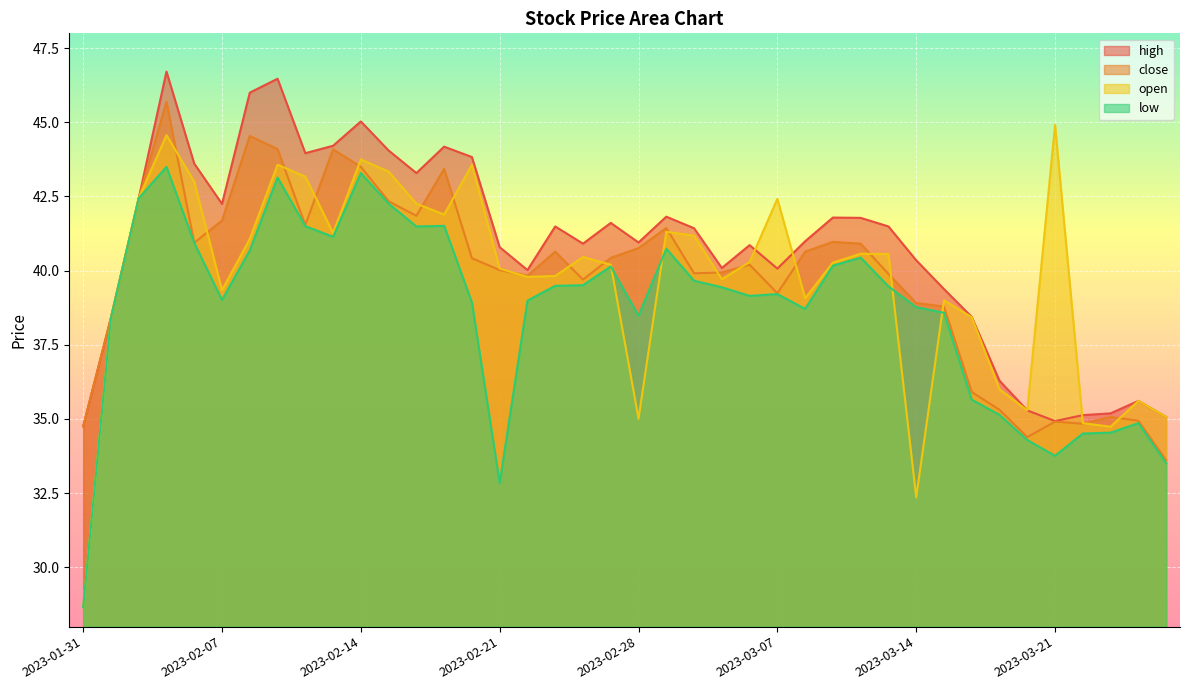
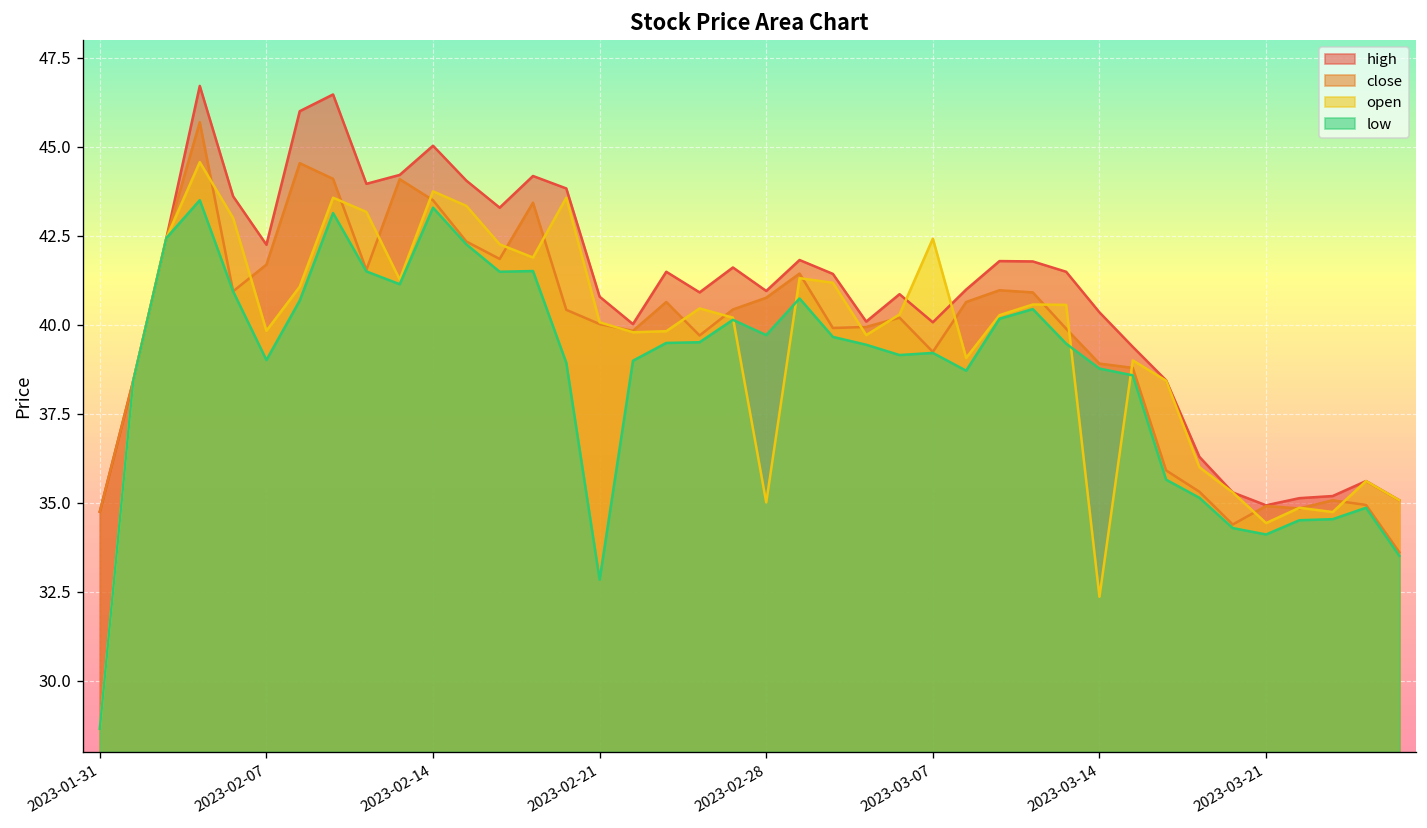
open, 2023-02-07: 39.3 -> 39.8
low, 2023-02-28: 38.5 -> 39.7
open, 2023-03-21: 44.9 -> 34.4
low, 2023-03-21: 33.8 -> 34.1
